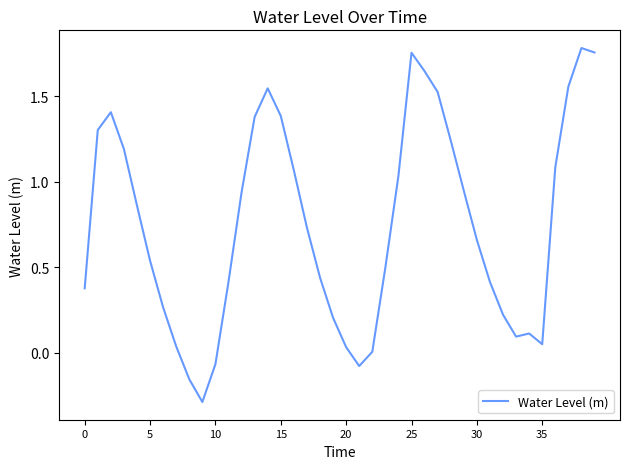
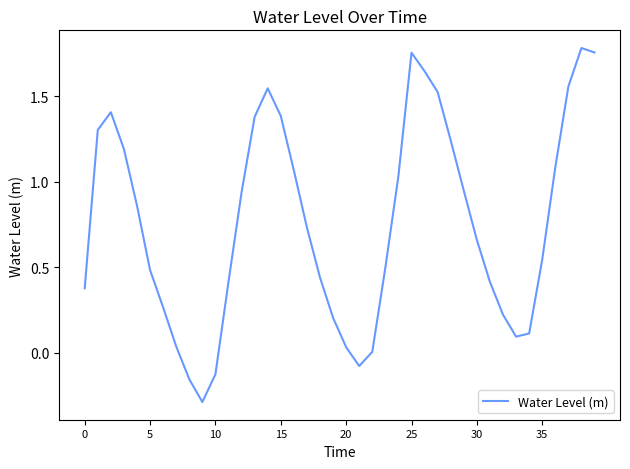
5: 0.54 -> 0.48
10: -0.07 -> -0.13
35: 0.05 -> 0.54
